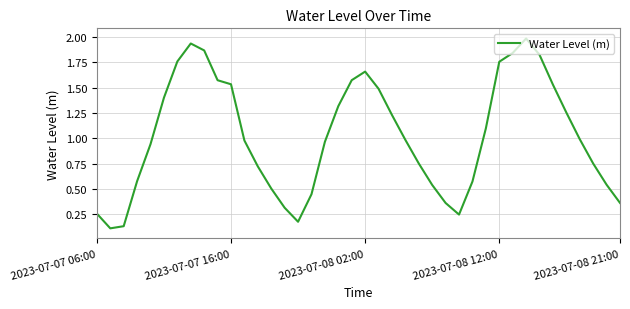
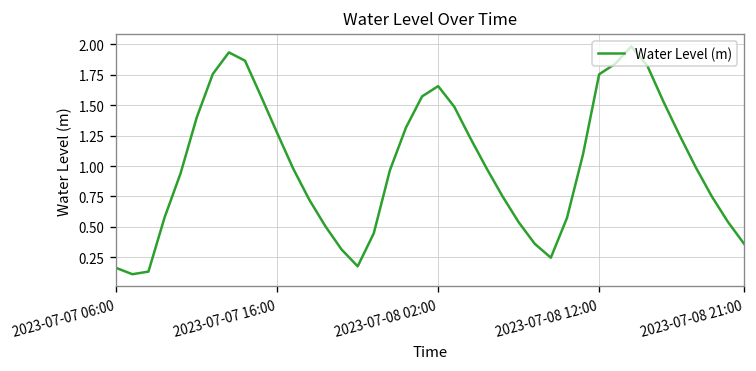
2023-07-07 06:00: 0.26 -> 0.16
2023-07-07 16:00: 1.53 -> 1.27
